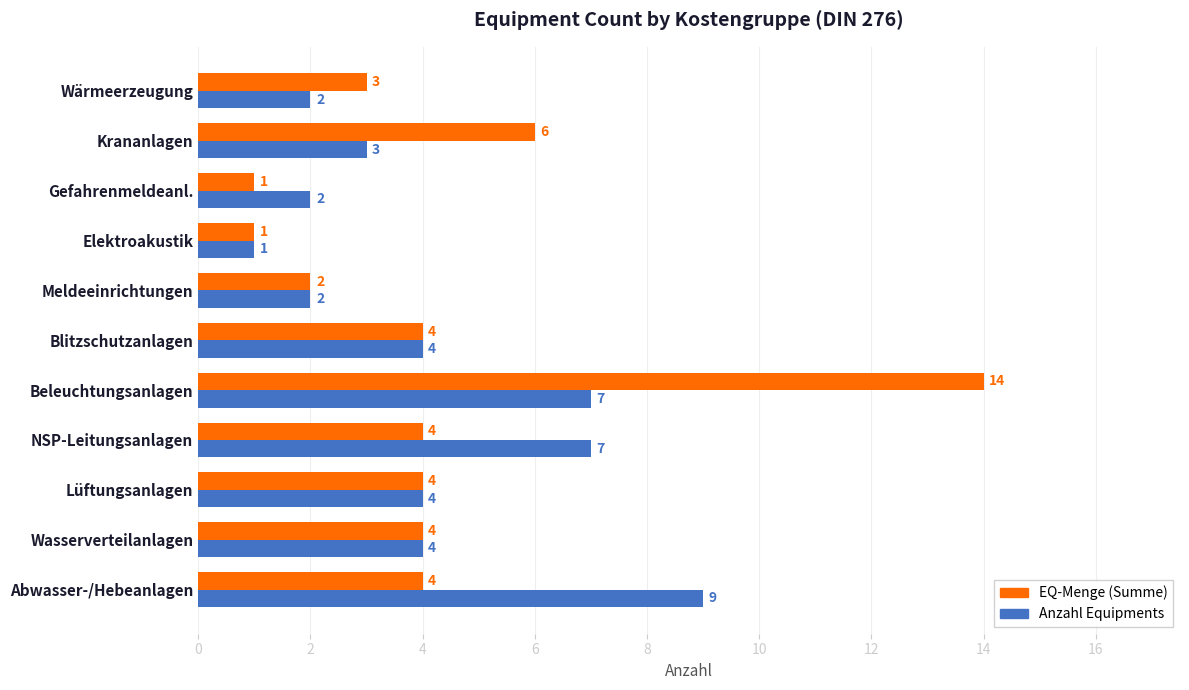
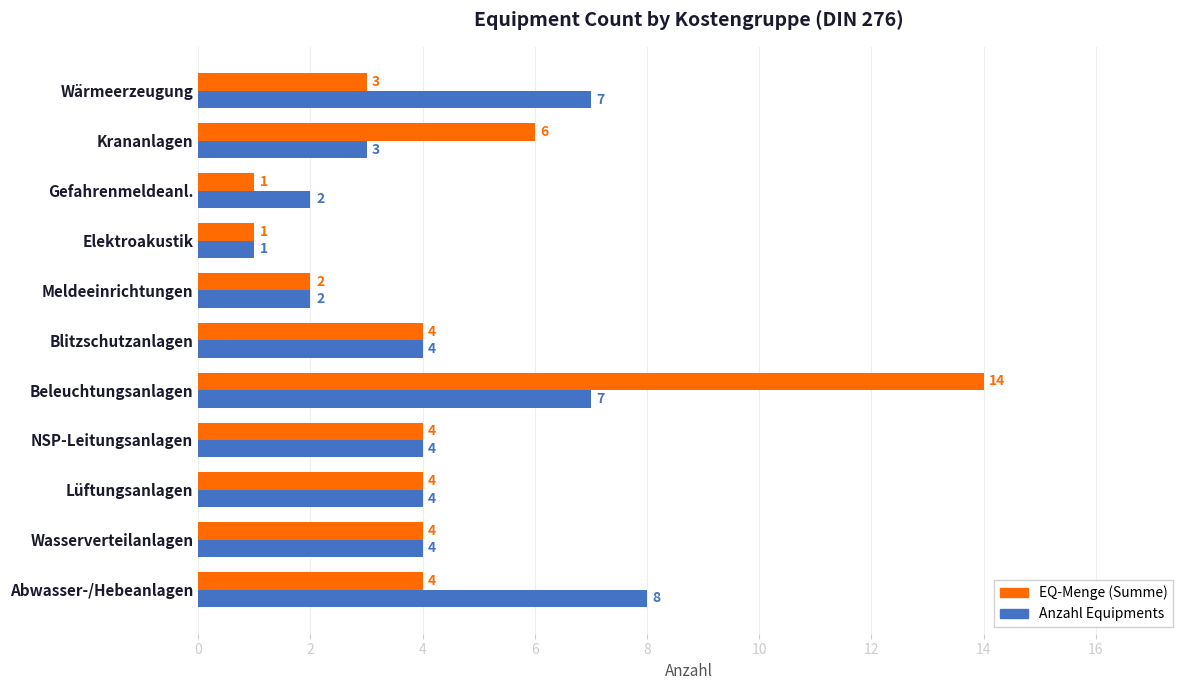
Anzahl Equipments, Wärmeerzeugung: 2 -> 7
Anzahl Equipments, NSP-Leitungsanlagen: 7 -> 4
Anzahl Equipments, Abwasser-/Hebeanlagen: 9 -> 8
